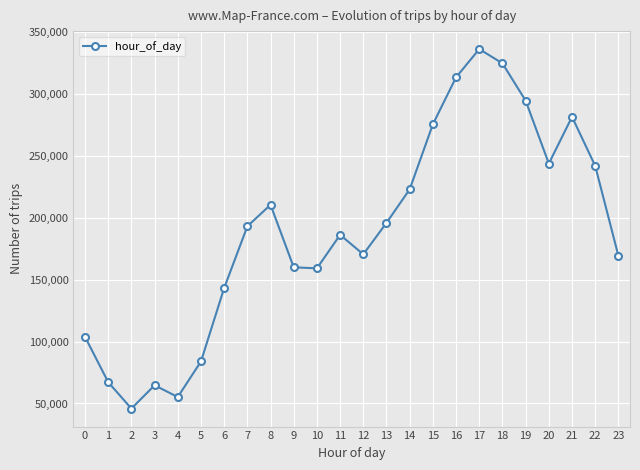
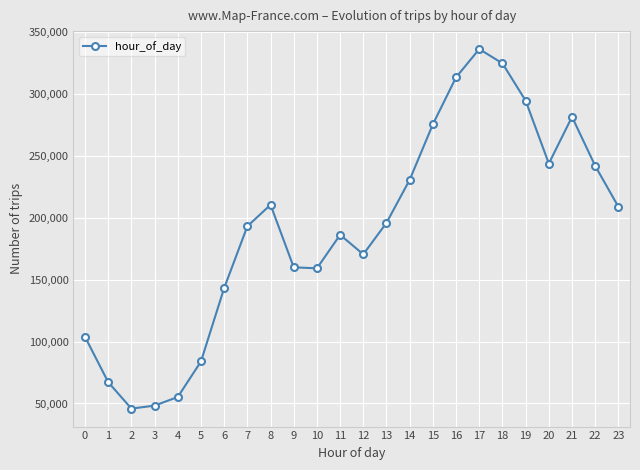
3: 65,000 -> 48,000
14: 223,000 -> 231,000
23: 169,000 -> 209,000
